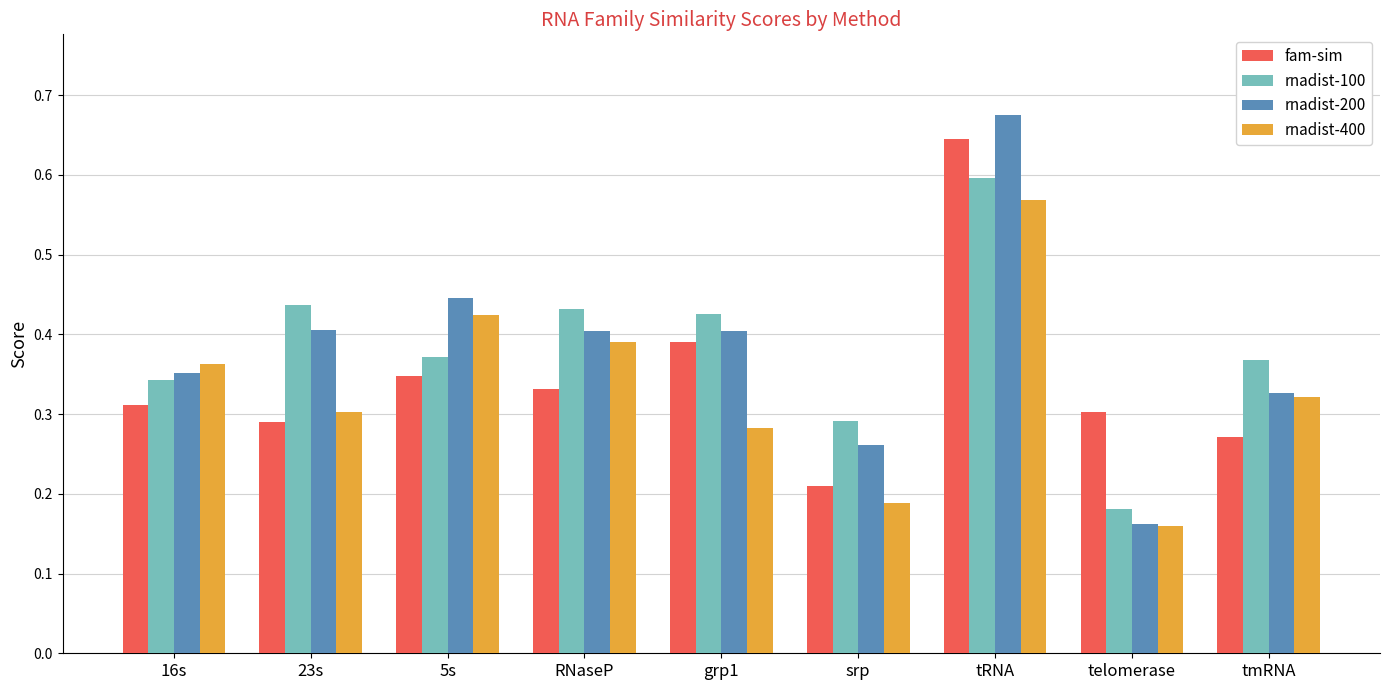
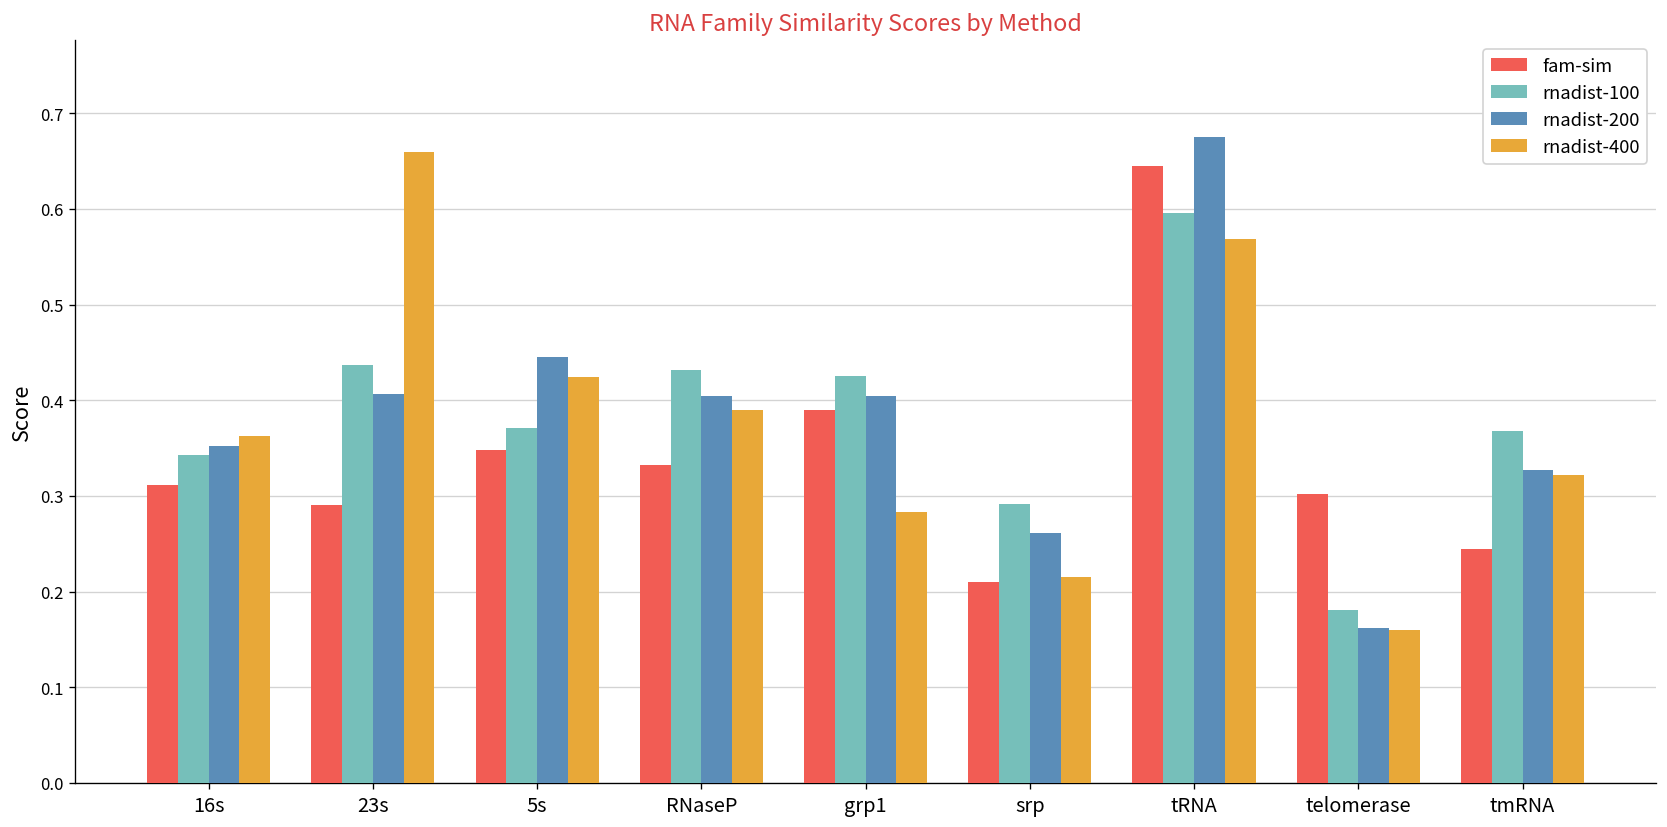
rnadist-400, 23s: 0.30 -> 0.66
rnadist-400, srp: 0.19 -> 0.22
fam-sim, tmRNA: 0.27 -> 0.25
